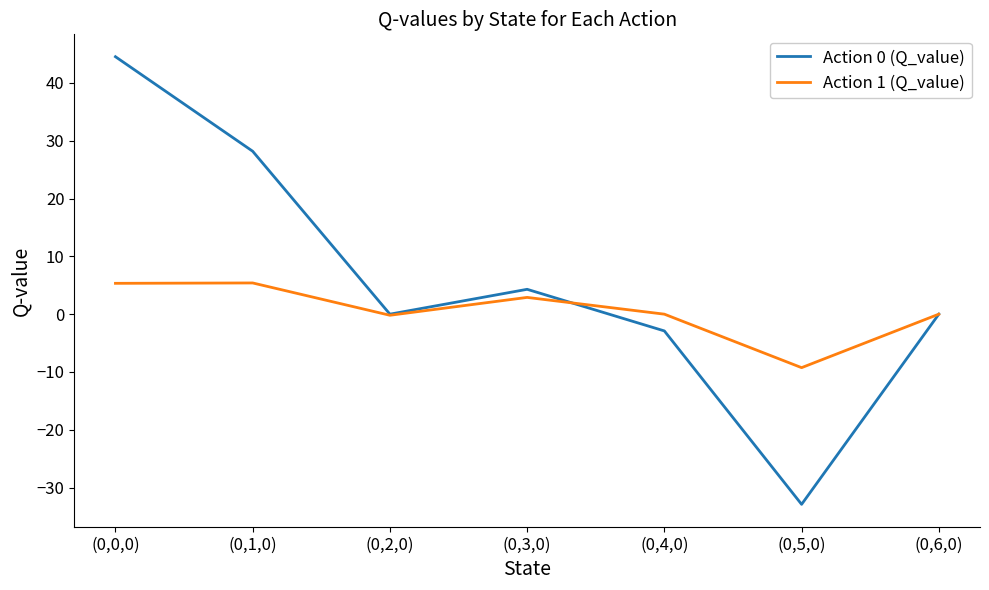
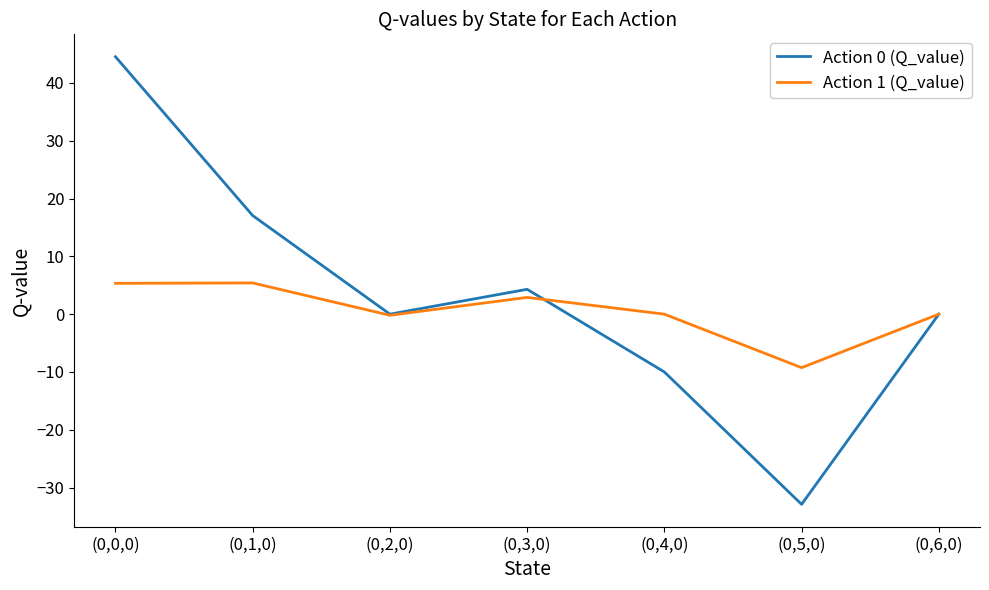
Action 0 (Q_value), (0,1,0): 28 -> 17
Action 0 (Q_value), (0,4,0): -3 -> -10
